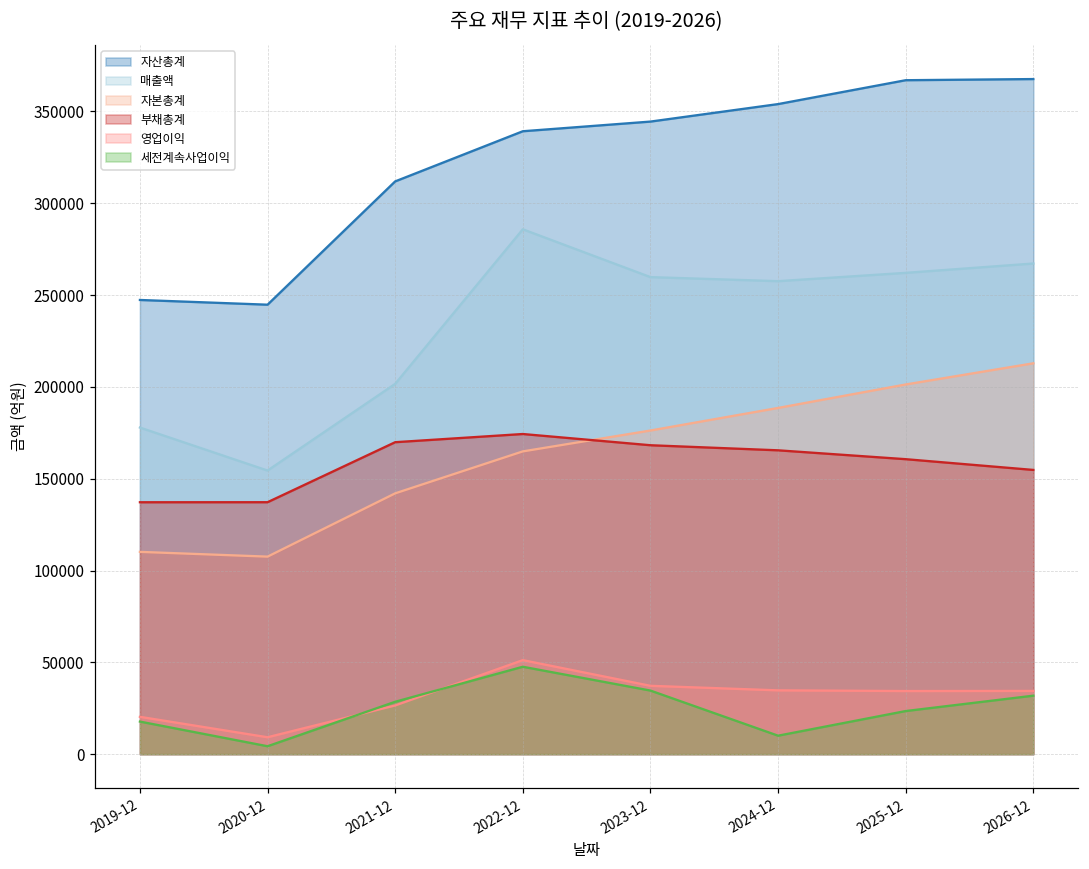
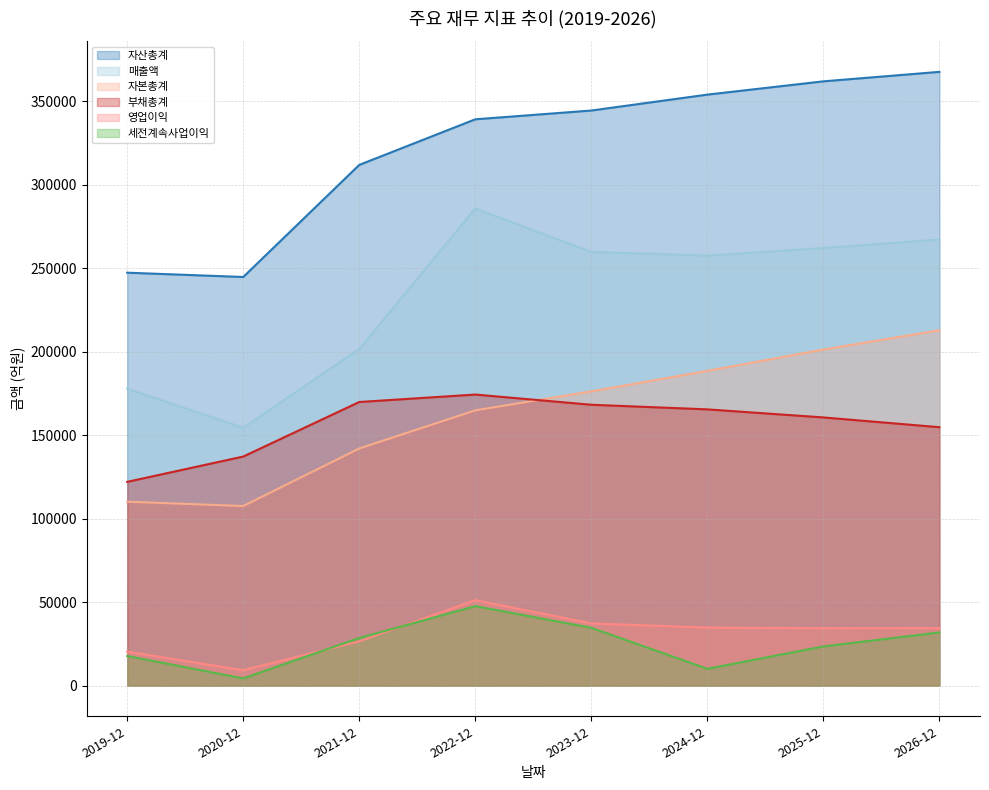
부채총계, 2019-12: 137000 -> 122000
자산총계, 2025-12: 367000 -> 362000
